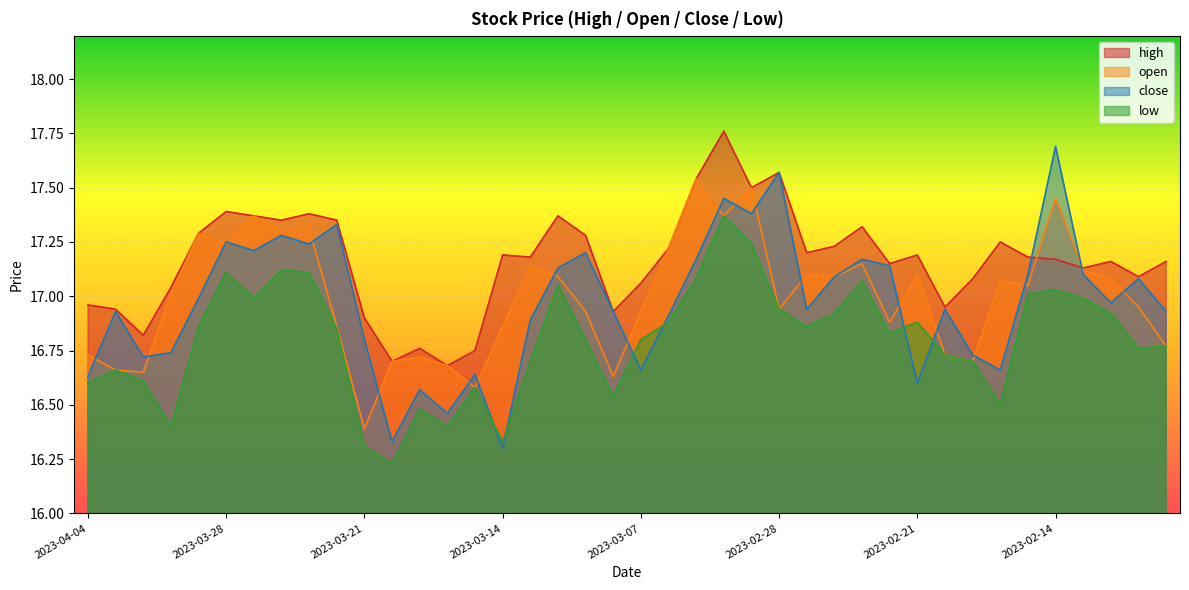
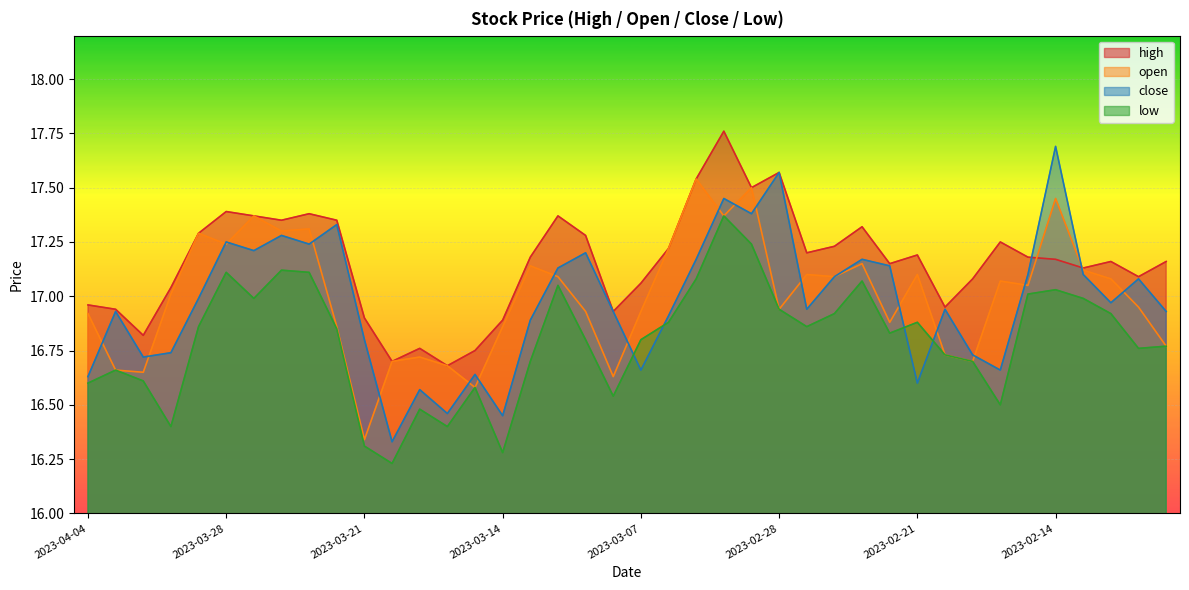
open, 2023-04-04: 16.73 -> 16.92
open, 2023-03-21: 16.39 -> 16.34
high, 2023-03-14: 17.19 -> 16.89
close, 2023-03-14: 16.30 -> 16.45
low, 2023-03-14: 16.33 -> 16.28
